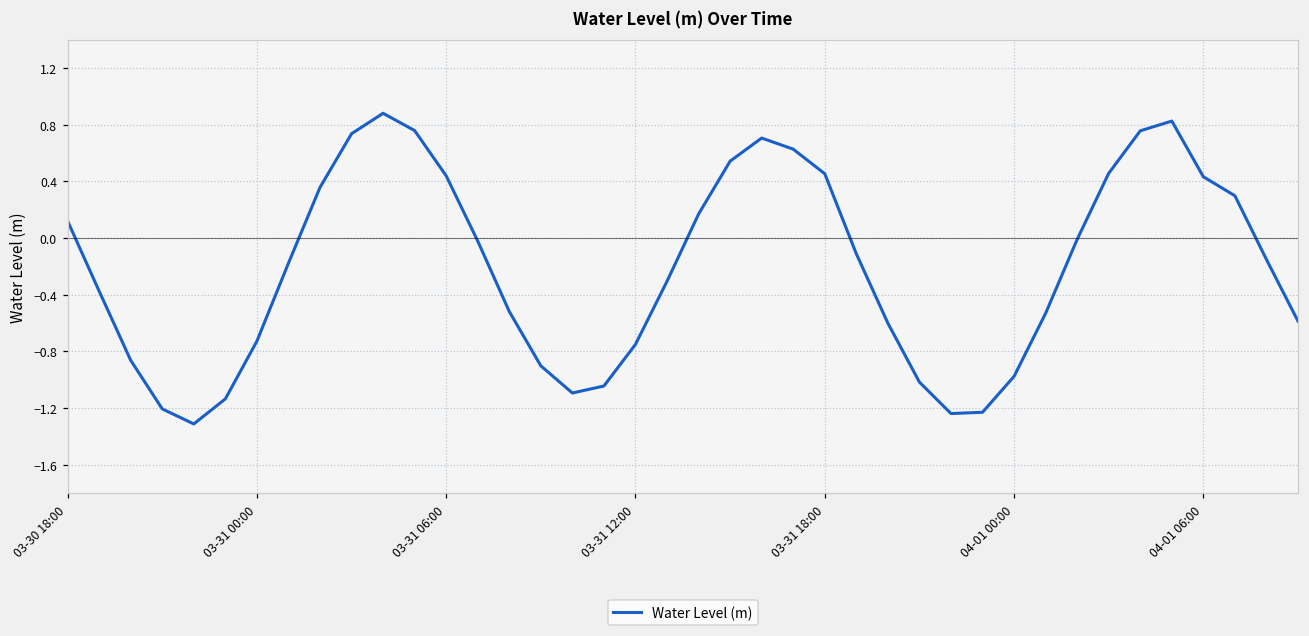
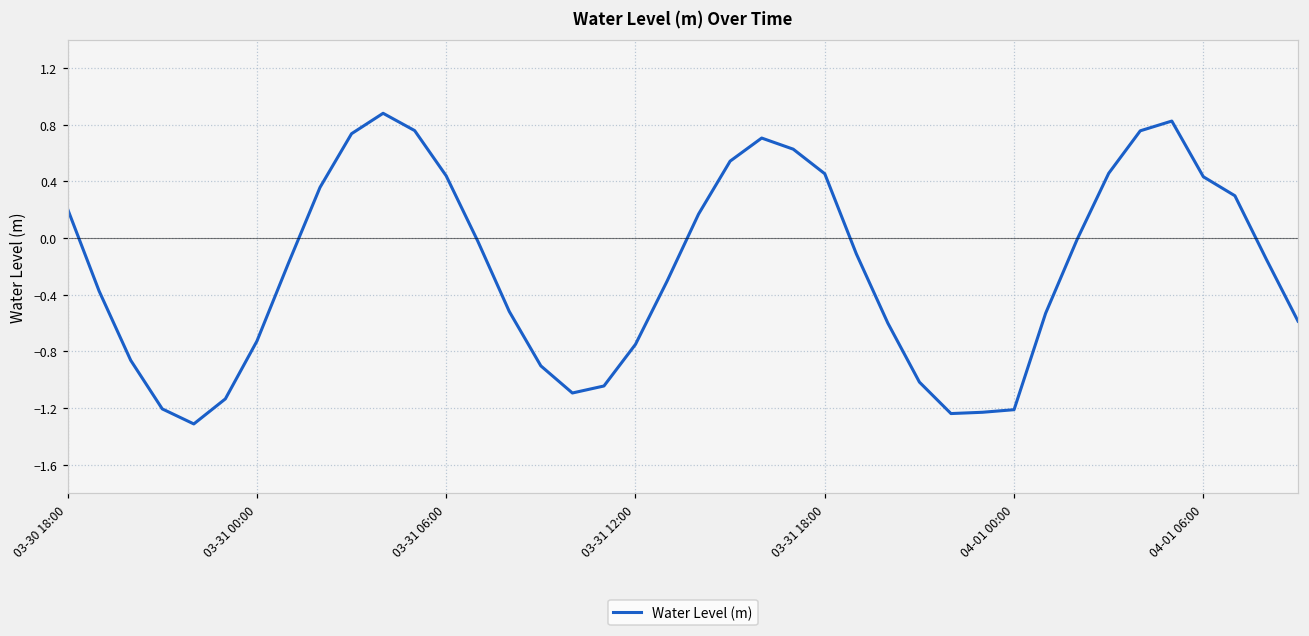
03-30 18:00: 0.12 -> 0.21
04-01 00:00: -0.98 -> -1.21
